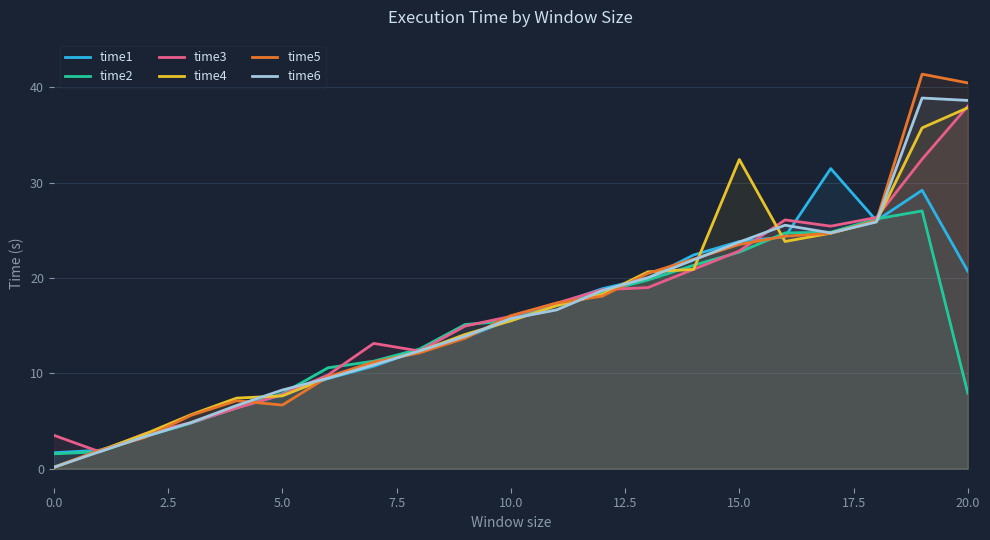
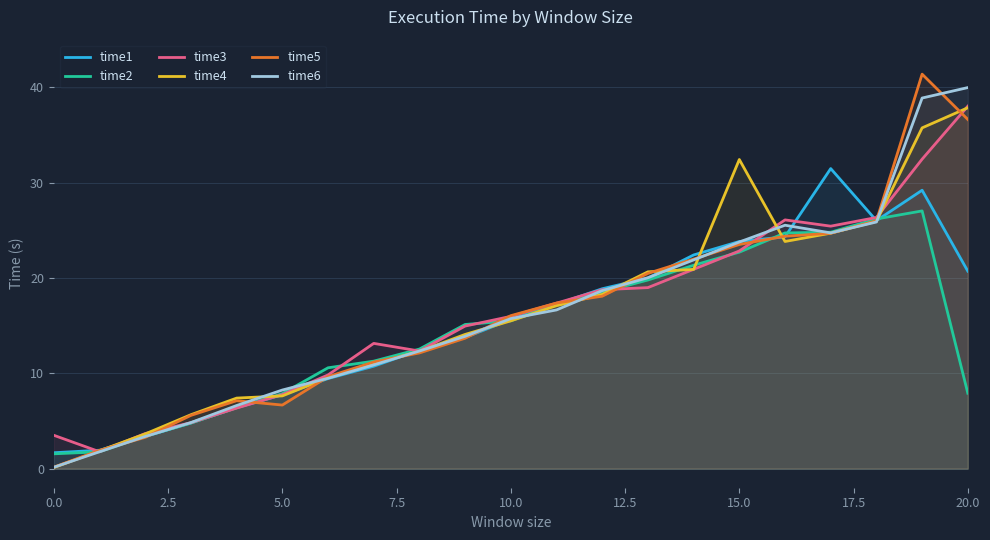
time5, 20.0: 40 -> 37
time6, 20.0: 39 -> 40
